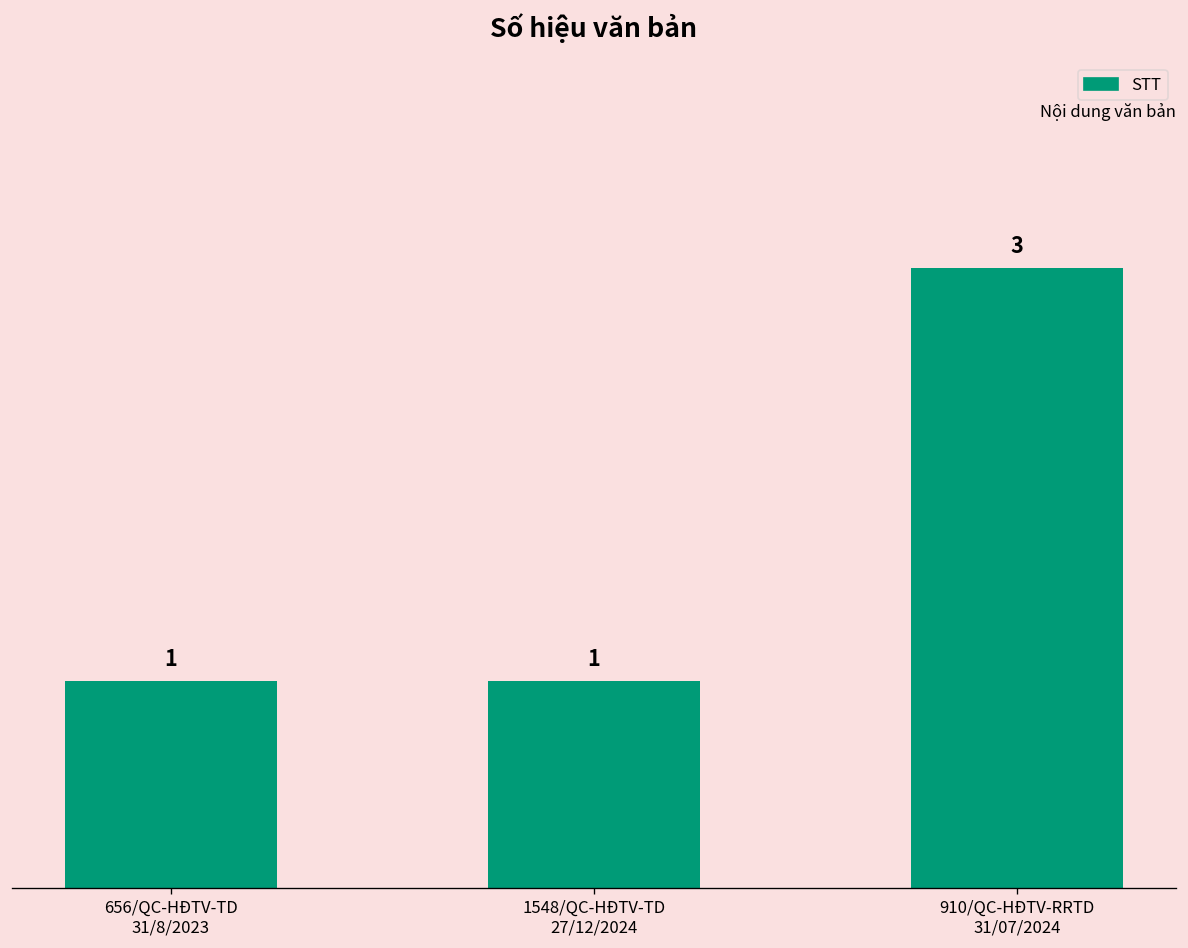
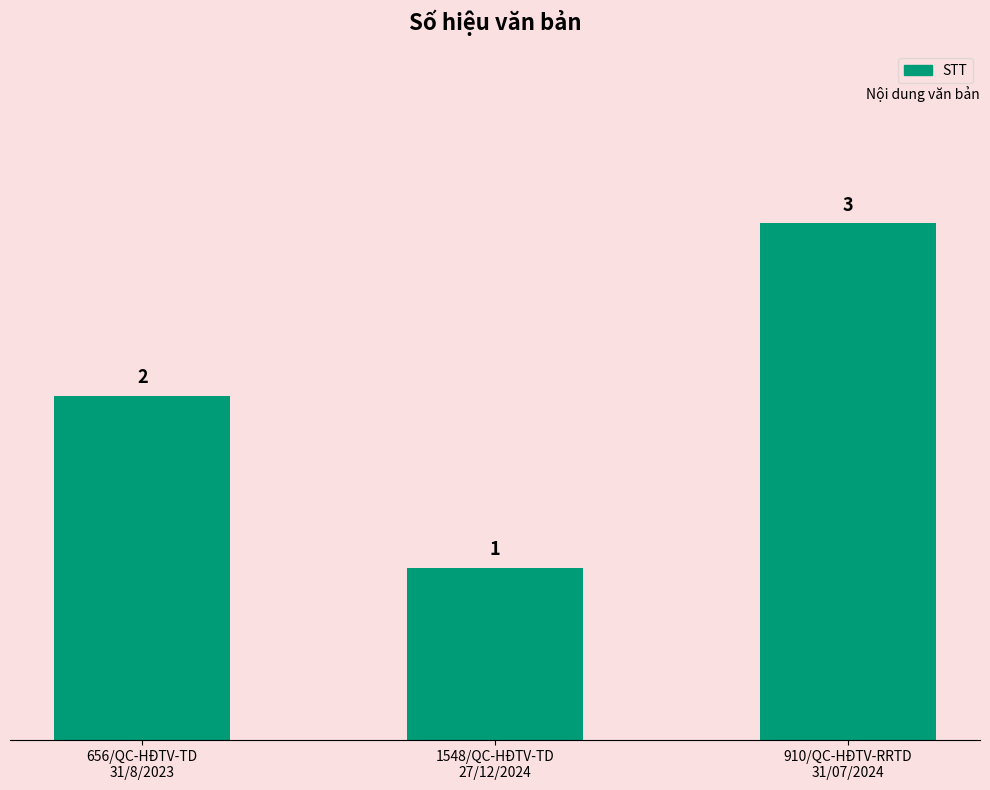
656/QC-HĐTV-TD 31/8/2023: 1 -> 2
